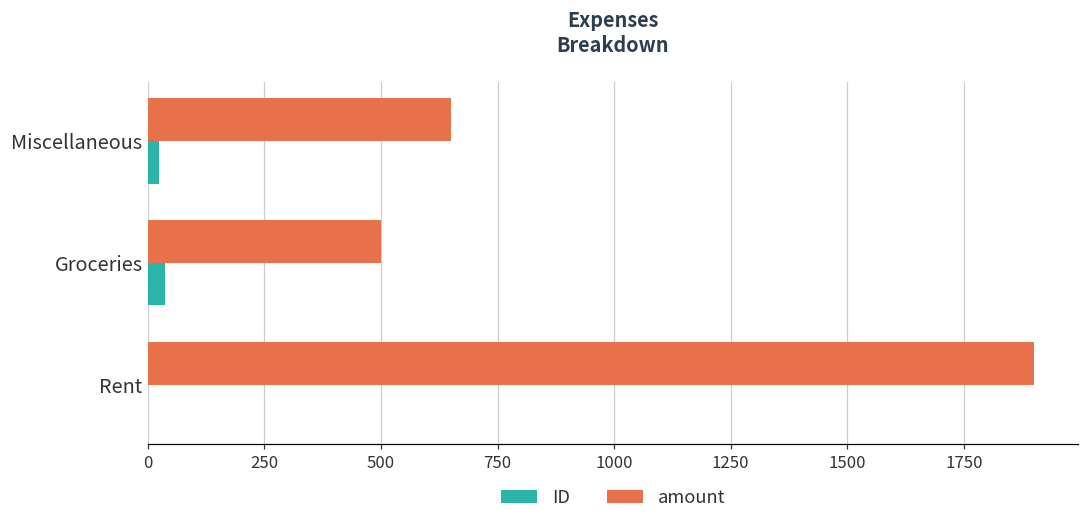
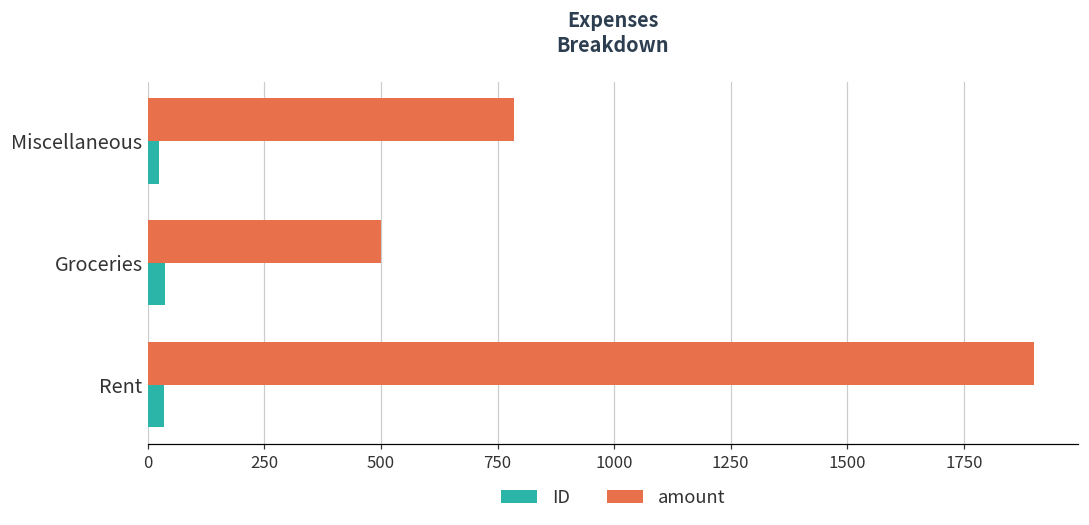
amount, Miscellaneous: 650 -> 790
ID, Rent: 0 -> 40
